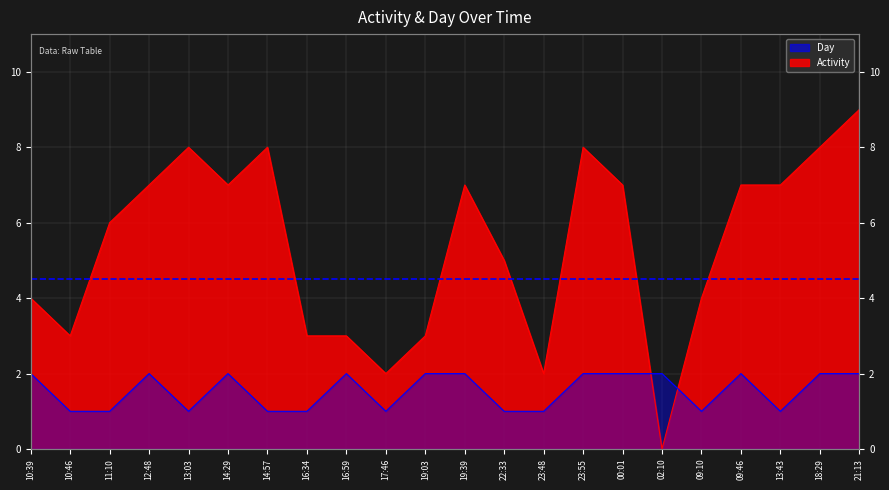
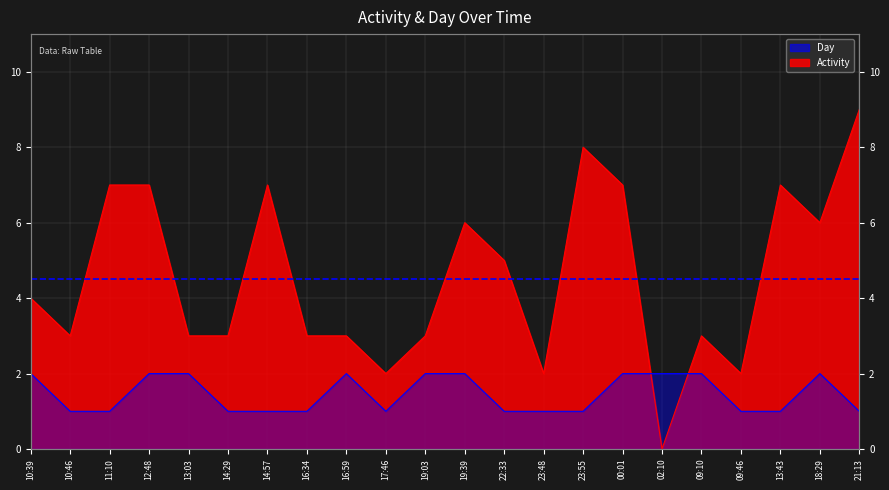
Activity, 11:10: 6 -> 7
Activity, 13:03: 8 -> 3
Day, 13:03: 1 -> 2
Activity, 14:29: 7 -> 3
Day, 14:29: 2 -> 1
Activity, 14:57: 8 -> 7
Activity, 19:39: 7 -> 6
Day, 23:55: 2 -> 1
Activity, 09:10: 4 -> 3
Day, 09:10: 1 -> 2
Activity, 09:46: 7 -> 2
Day, 09:46: 2 -> 1
Activity, 18:29: 8 -> 6
Day, 21:13: 2 -> 1
